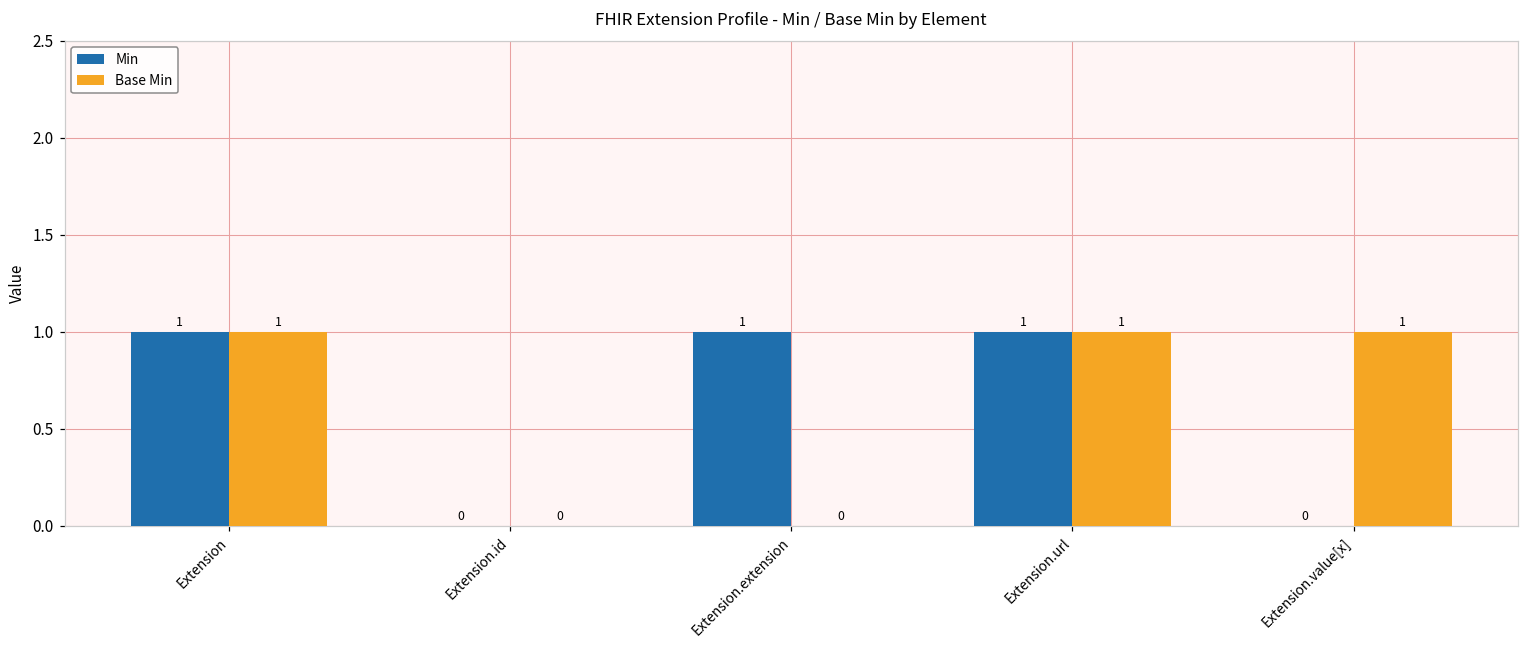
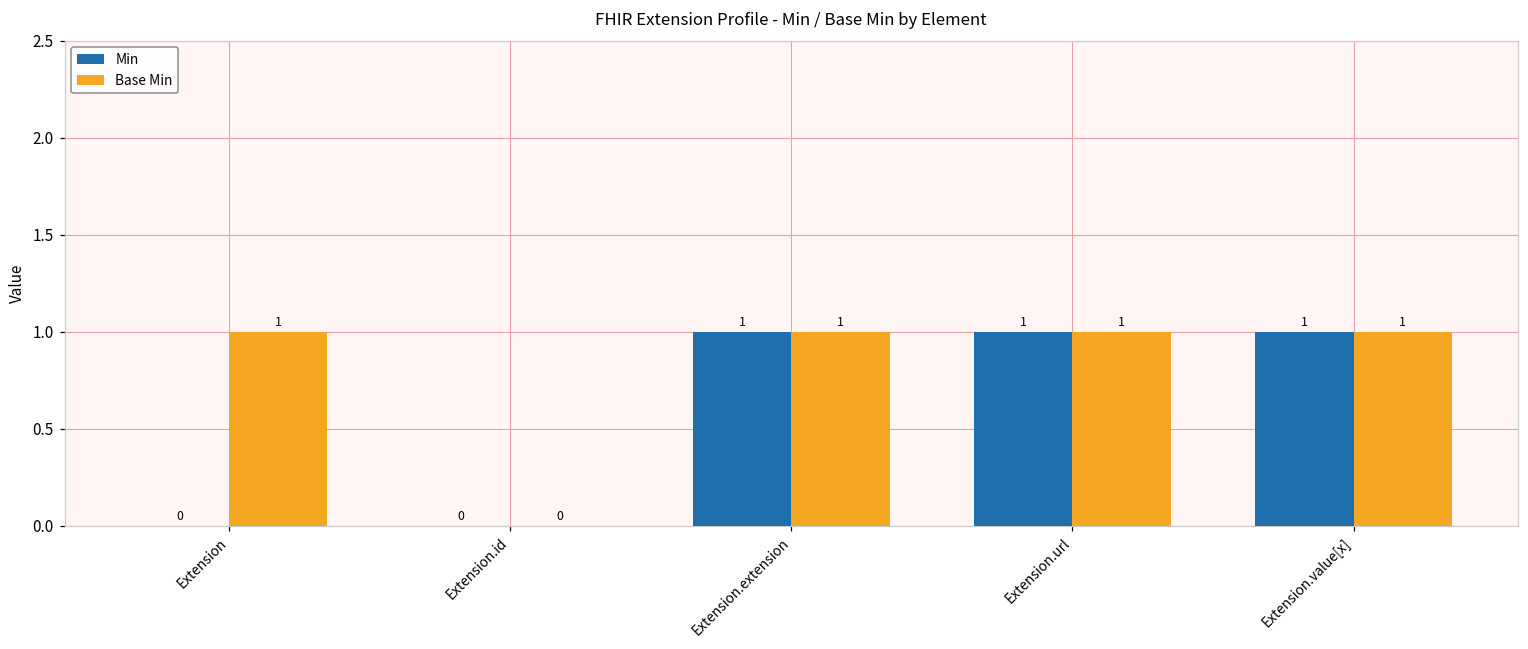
Min, Extension: 1 -> 0
Base Min, Extension.extension: 0 -> 1
Min, Extension.value[x]: 0 -> 1
